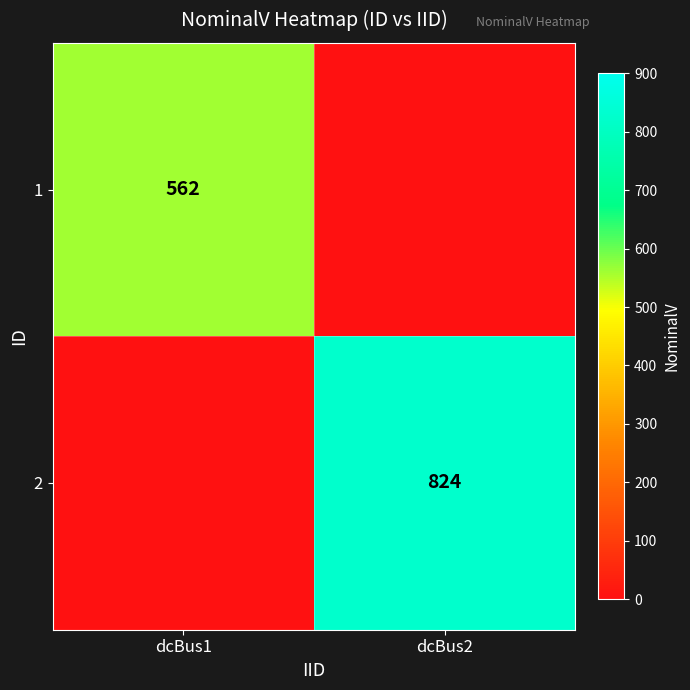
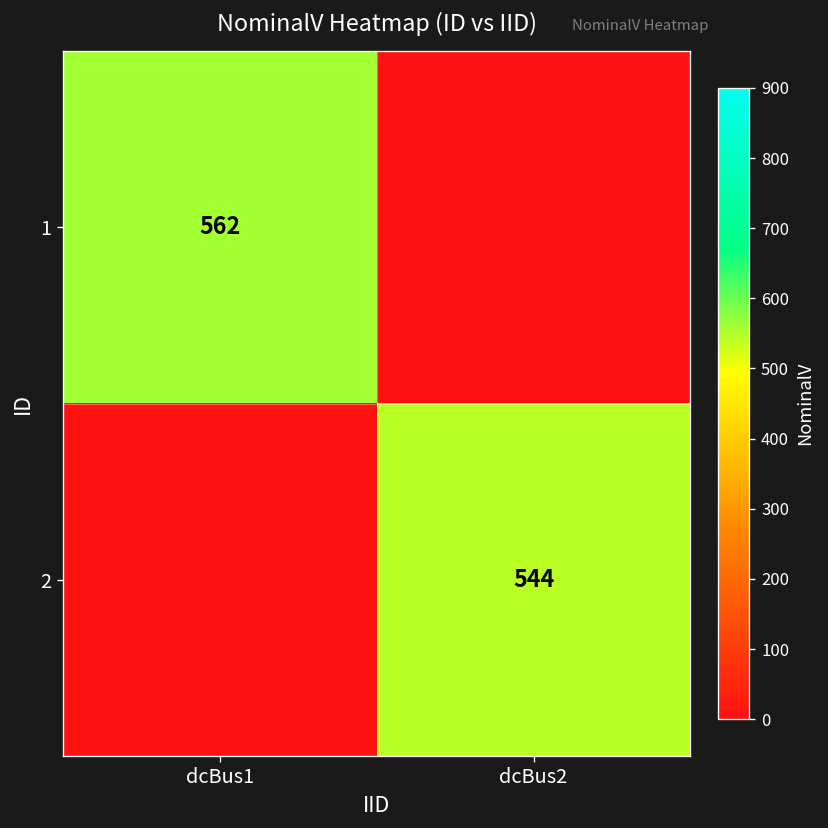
2, dcBus2: 824 -> 544
